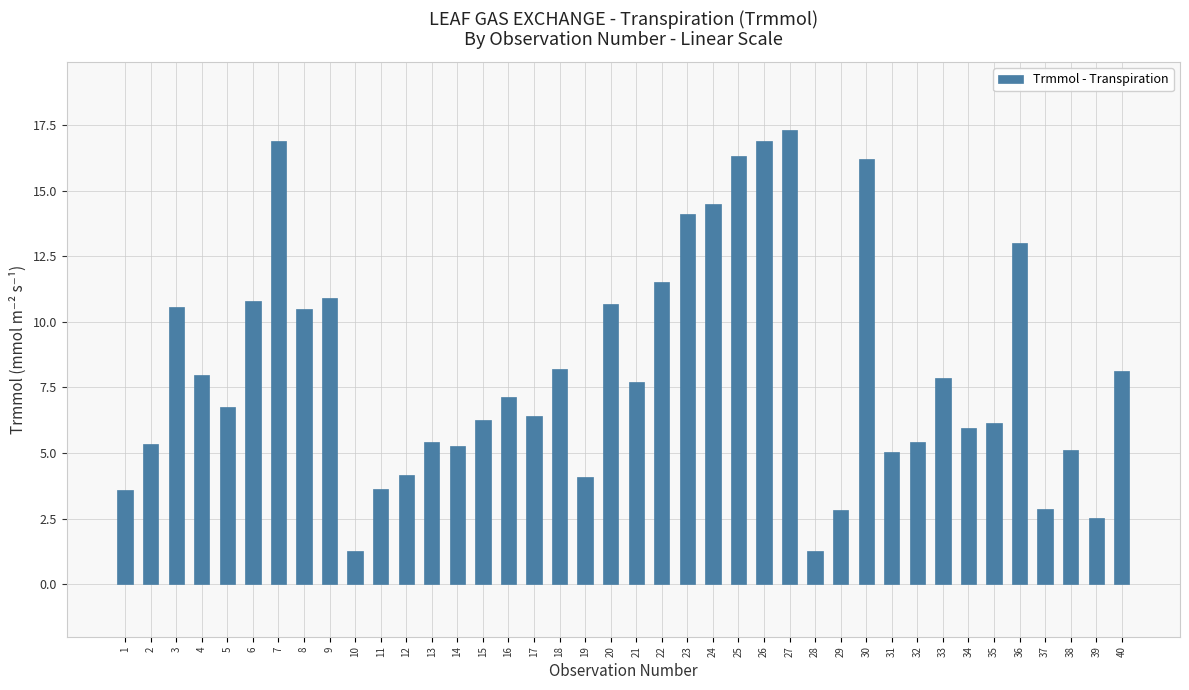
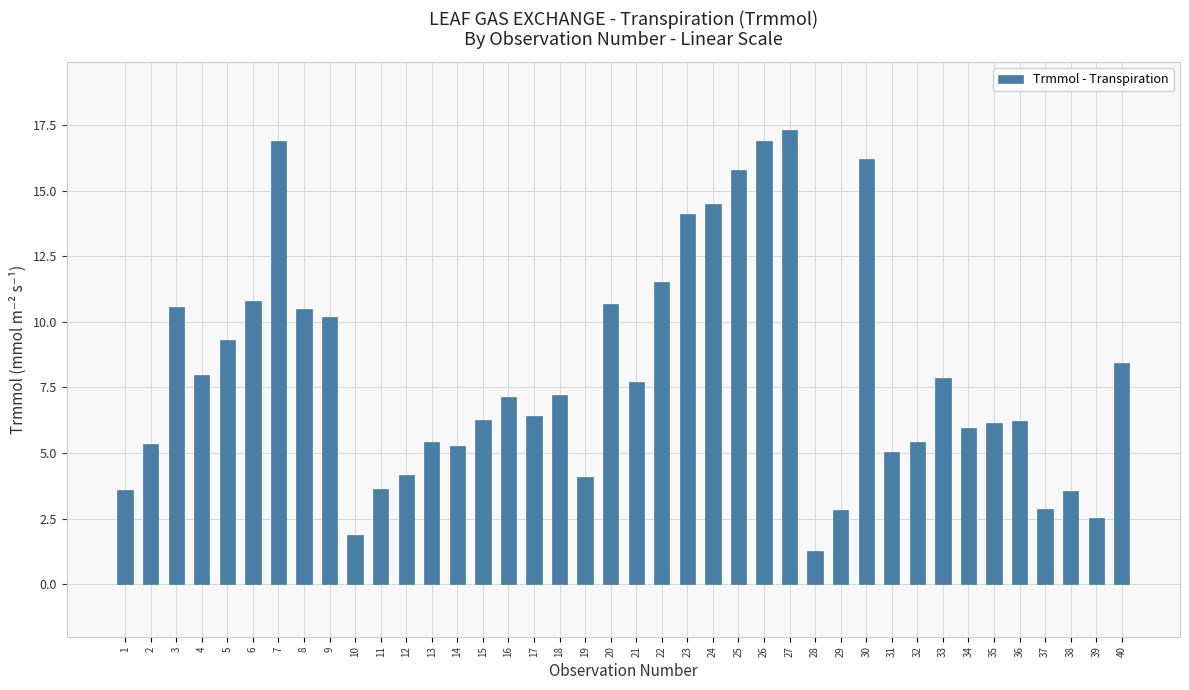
5: 6.8 -> 9.3
9: 10.9 -> 10.2
10: 1.3 -> 1.9
18: 8.2 -> 7.2
25: 16.3 -> 15.8
36: 13.0 -> 6.2
38: 5.1 -> 3.5
40: 8.1 -> 8.4
